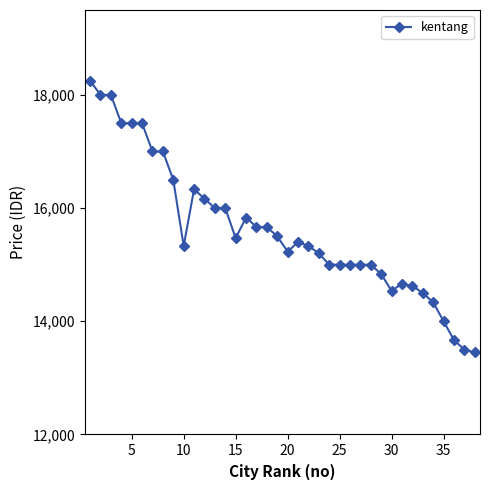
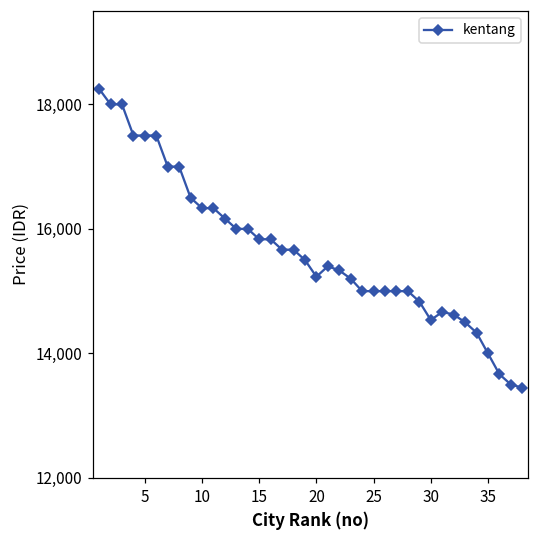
10: 15,300 -> 16,300
15: 15,500 -> 15,800
